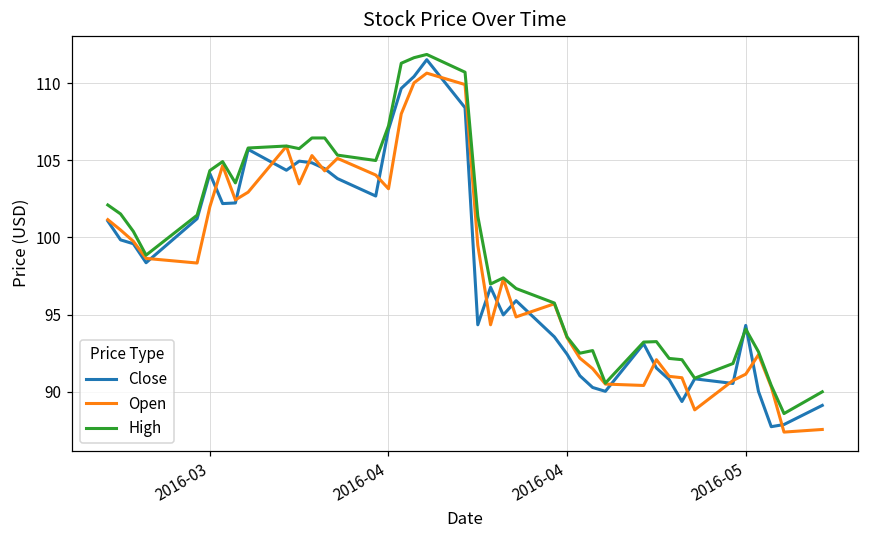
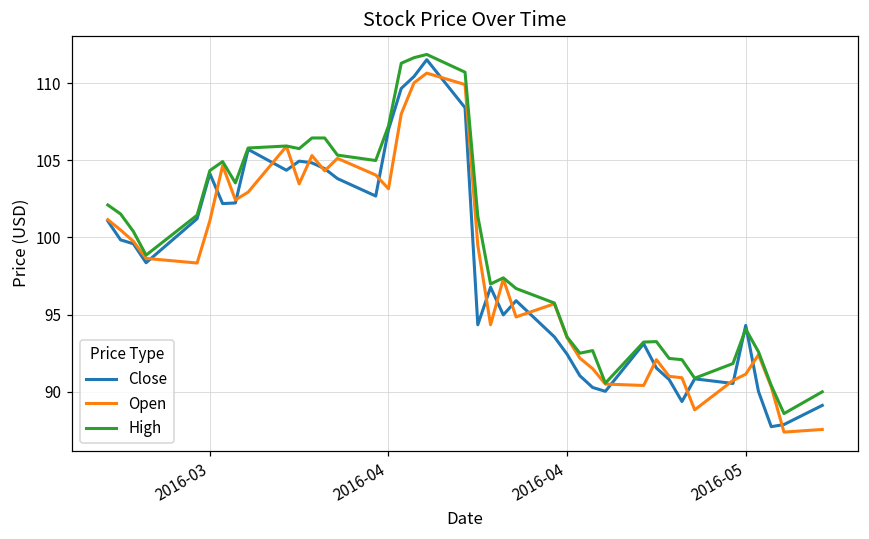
Open, 2016-03: 102.0 -> 101.1
